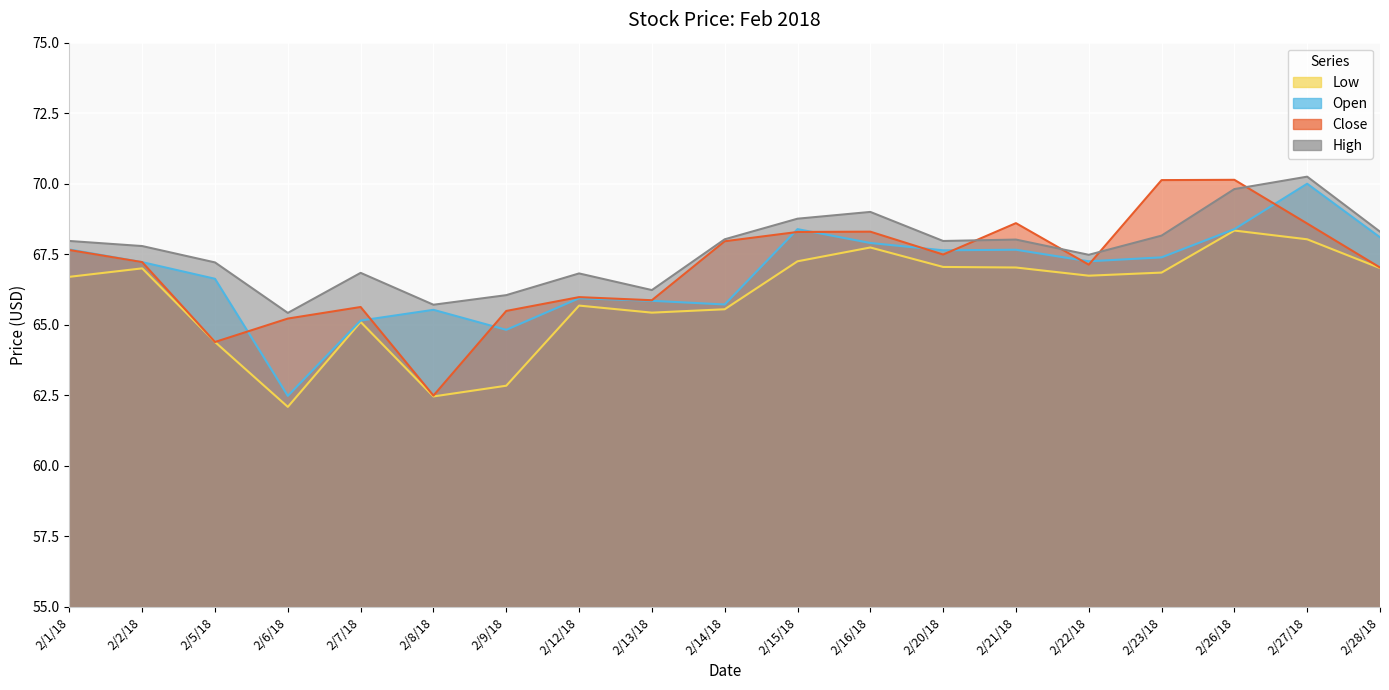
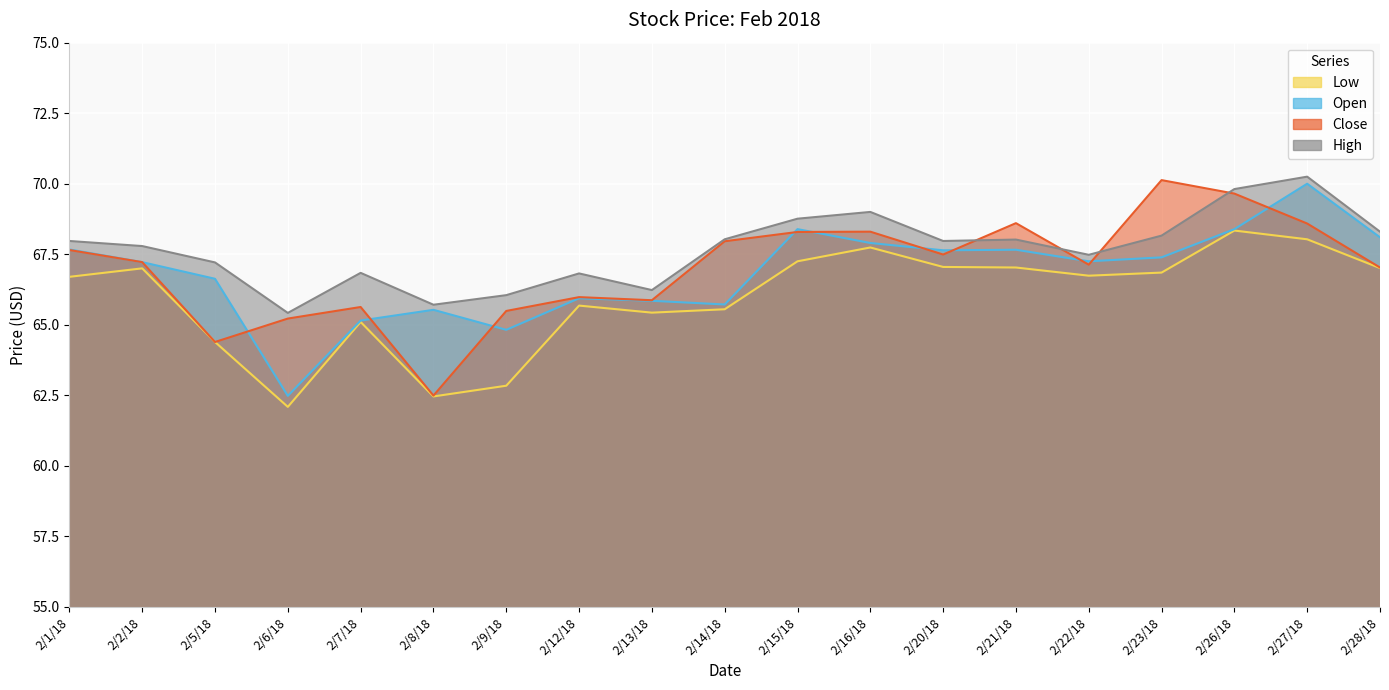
Close, 2/26/18: 70.1 -> 69.7
